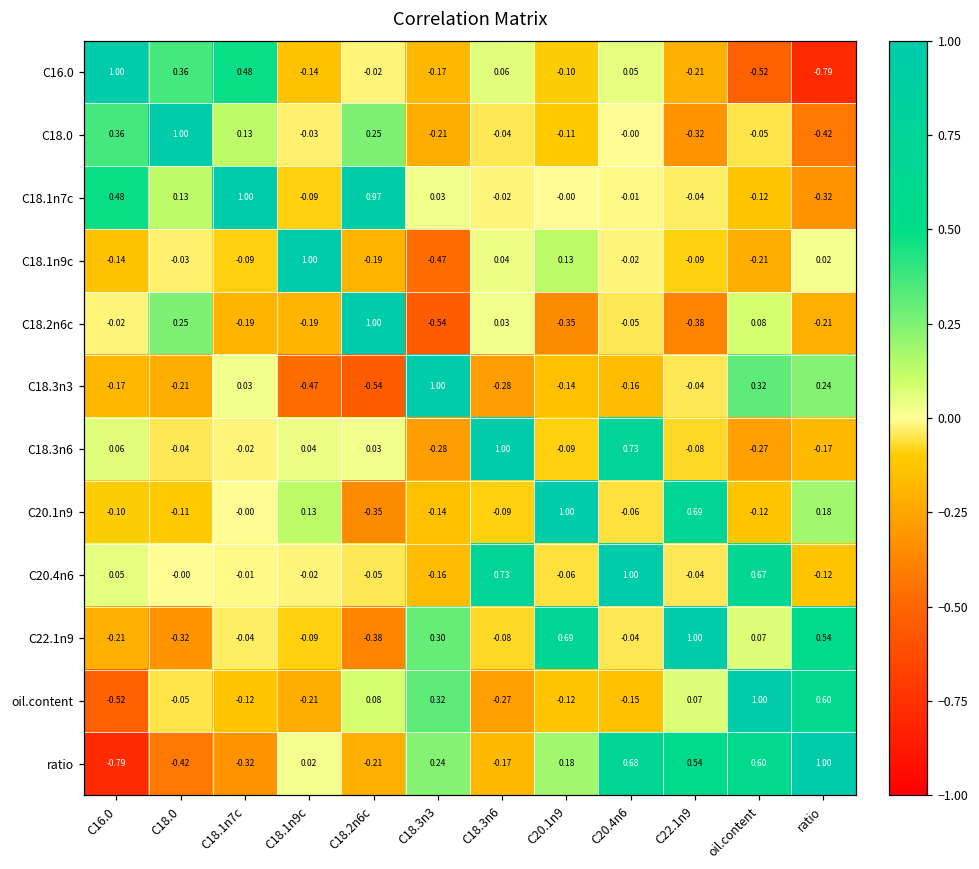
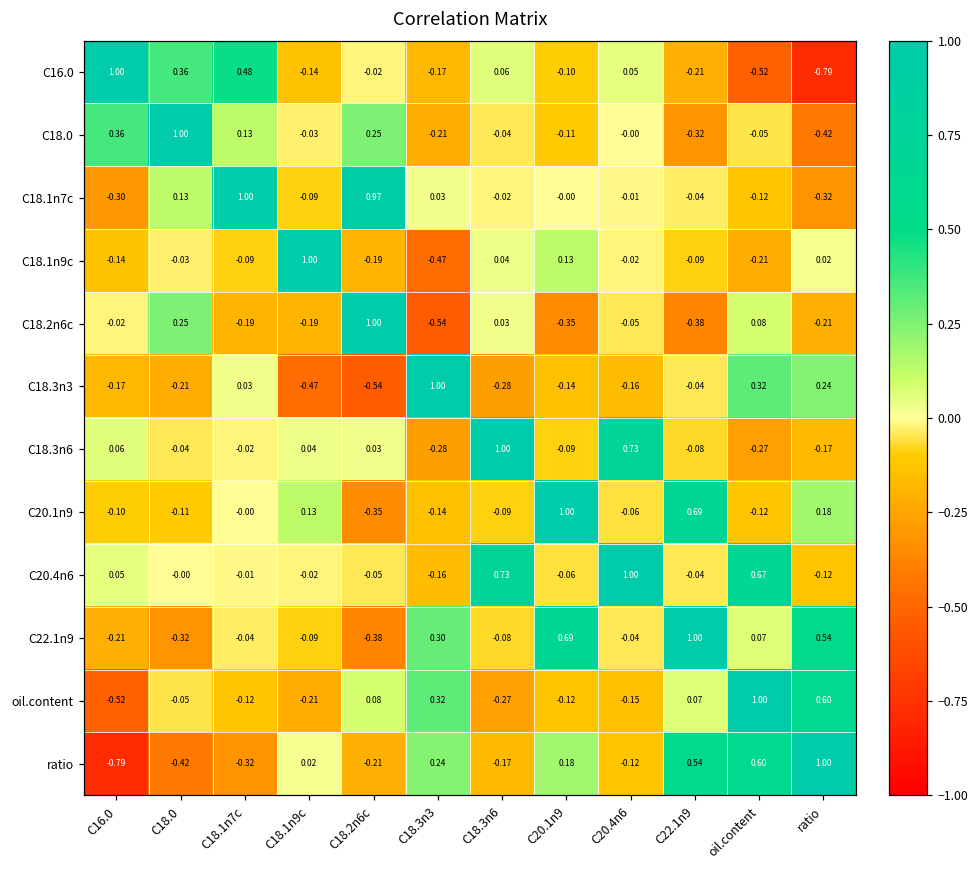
C18.1n7c, C16.0: 0.48 -> -0.30
ratio, C20.4n6: 0.68 -> -0.12
